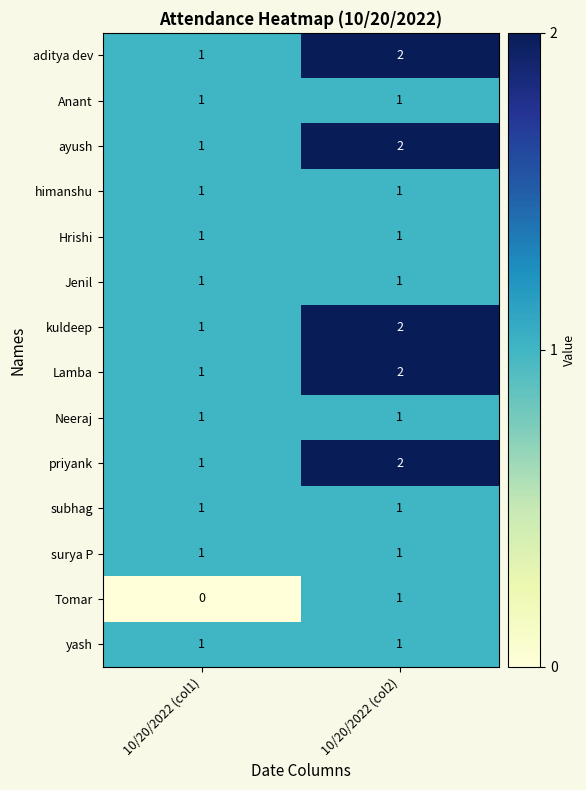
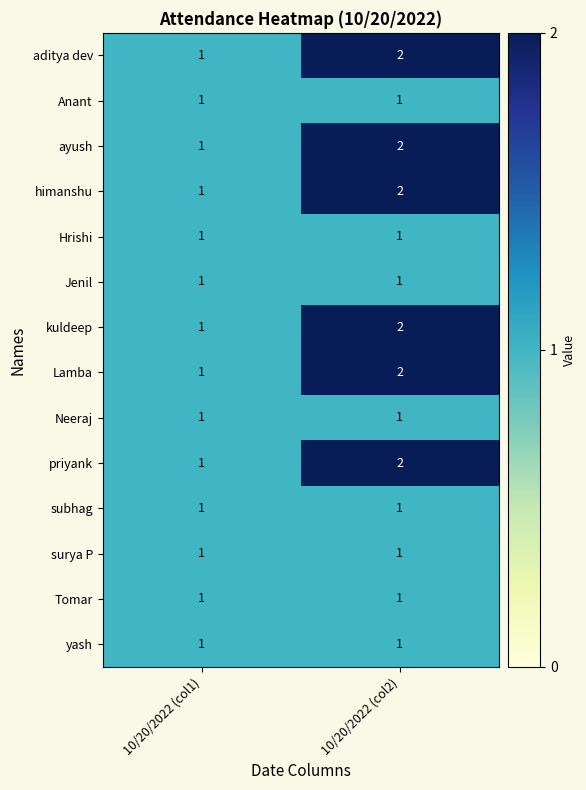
himanshu, 10/20/2022 (col2): 1 -> 2
Tomar, 10/20/2022 (col1): 0 -> 1
